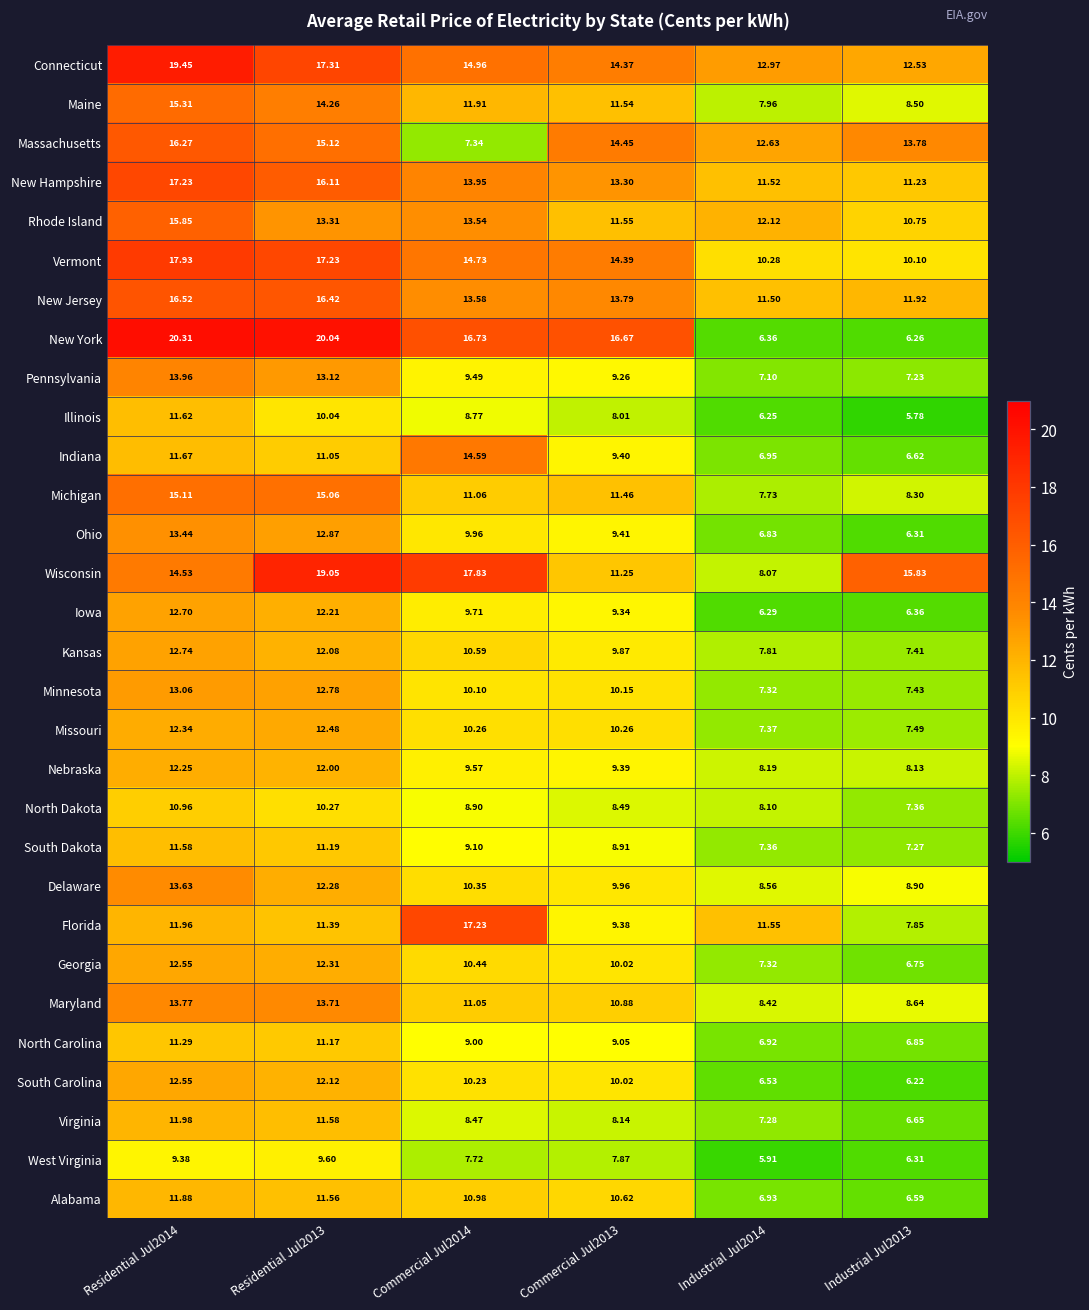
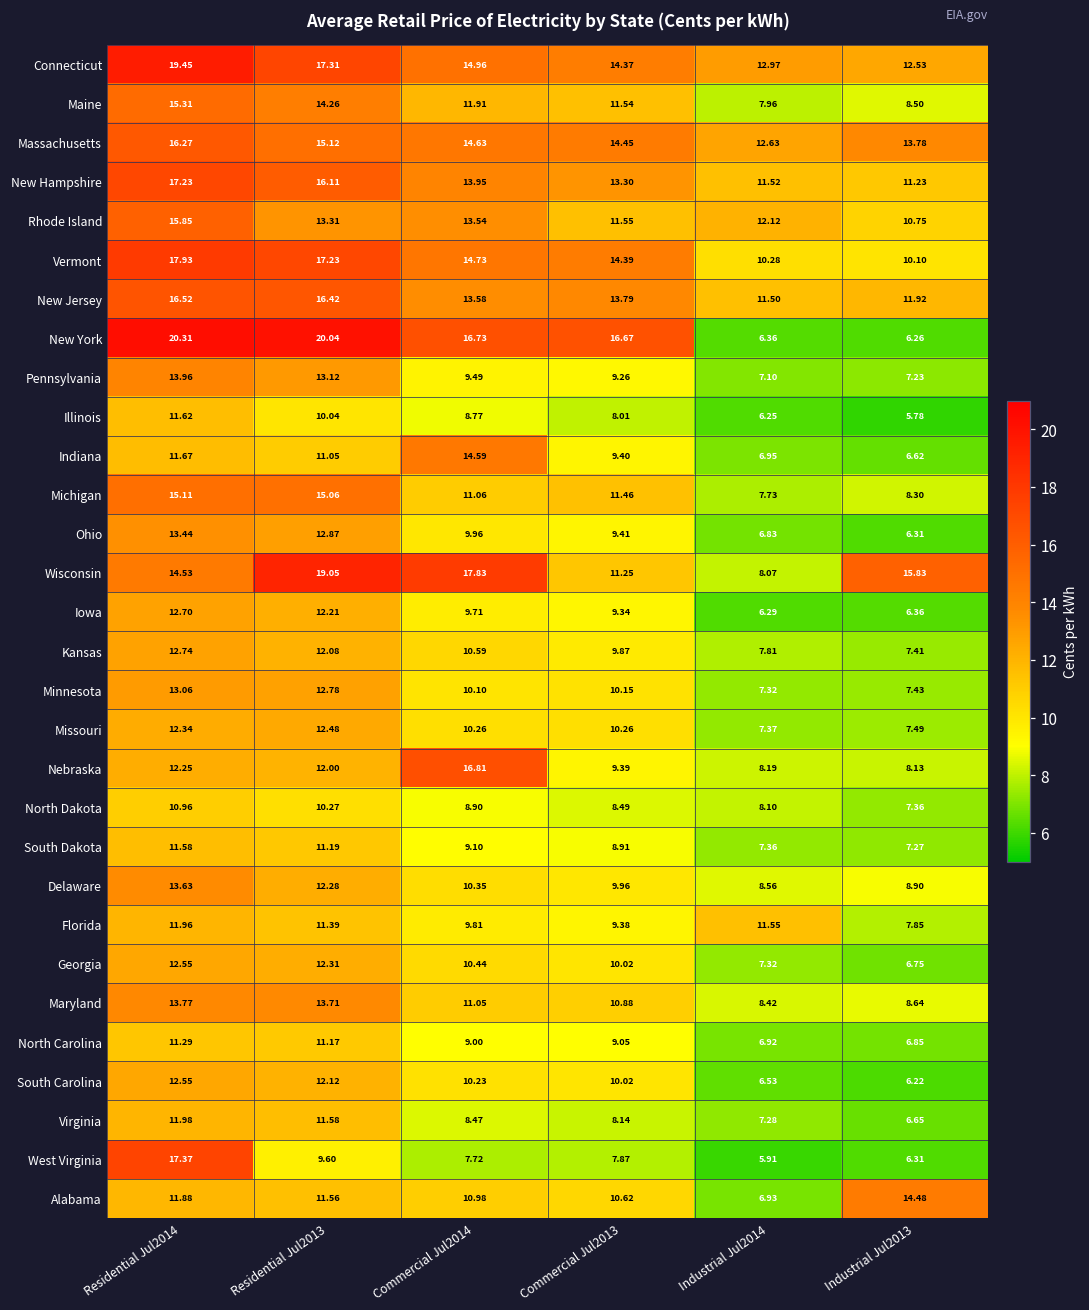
Massachusetts, Commercial Jul2014: 7.34 -> 14.63
Nebraska, Commercial Jul2014: 9.57 -> 16.81
Florida, Commercial Jul2014: 17.23 -> 9.81
West Virginia, Residential Jul2014: 9.38 -> 17.37
Alabama, Industrial Jul2013: 6.59 -> 14.48
